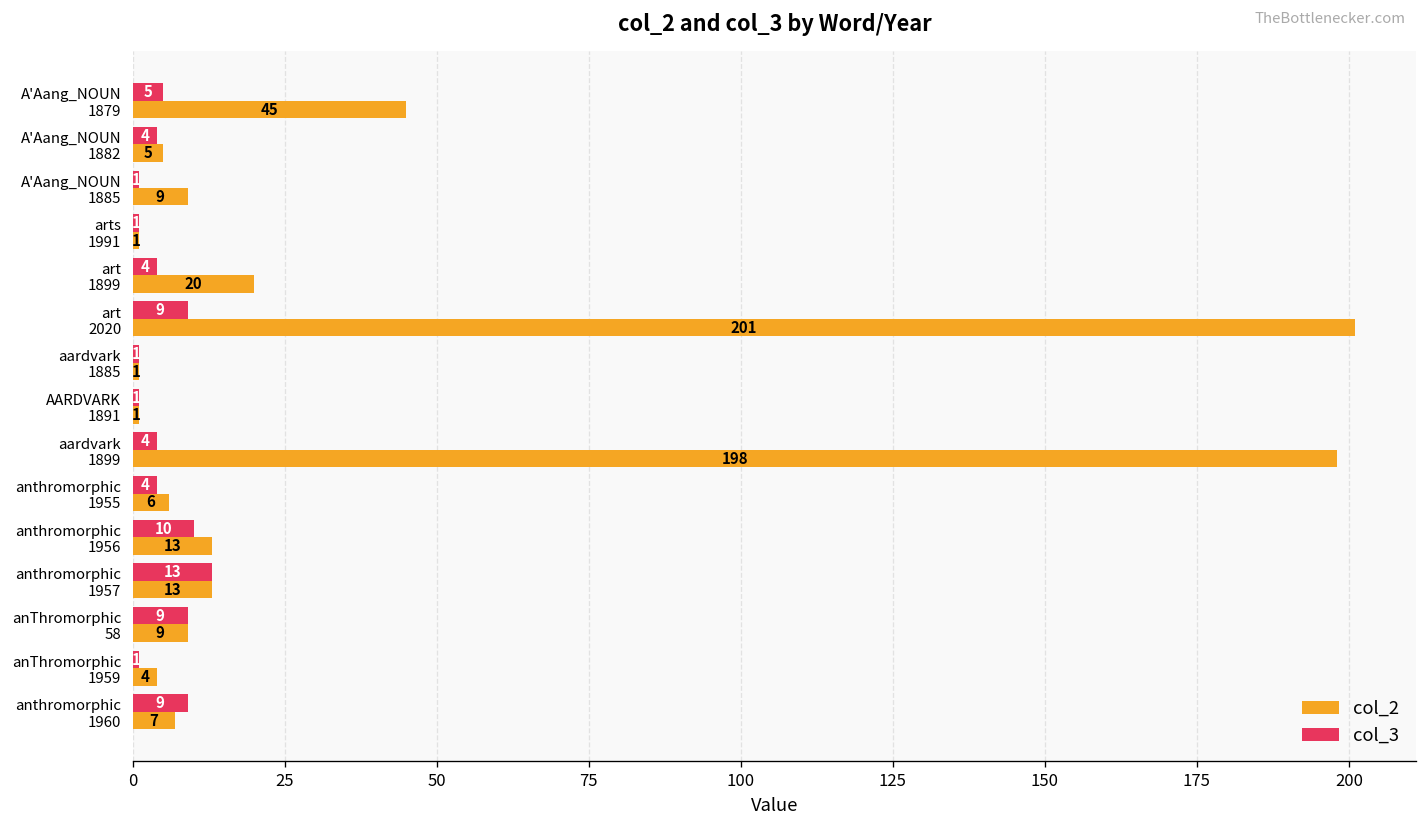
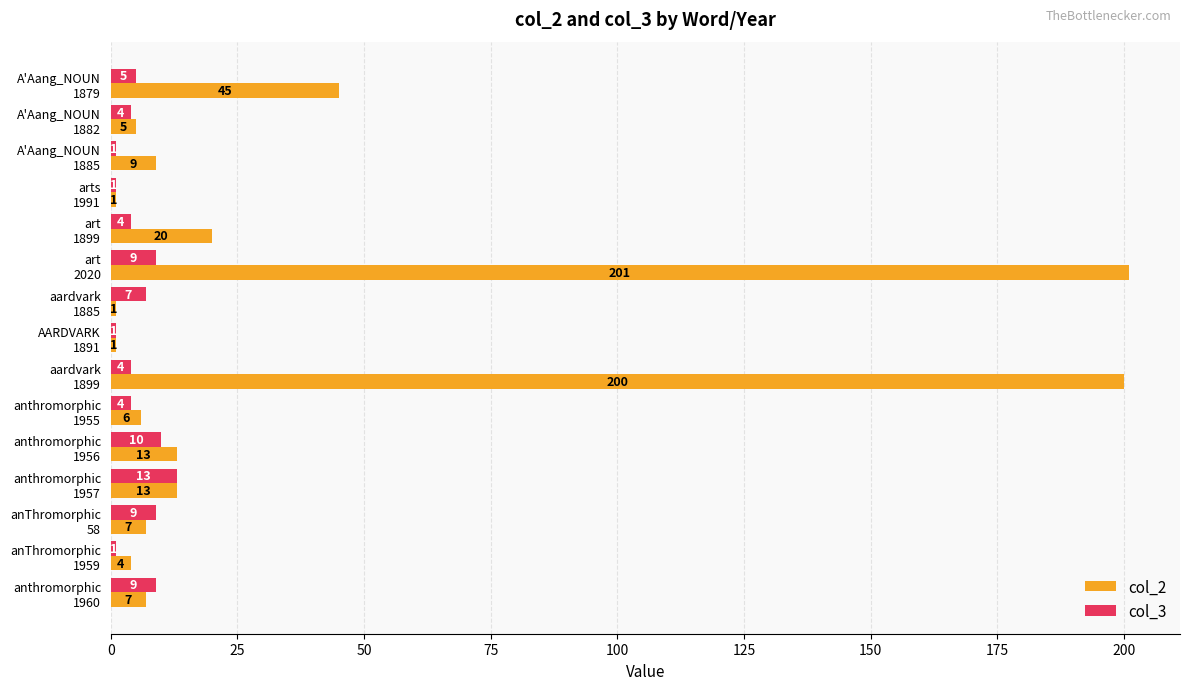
col_3, aardvark 1885: 1 -> 7
col_2, aardvark 1899: 198 -> 200
col_2, anThromorphic 58: 9 -> 7
